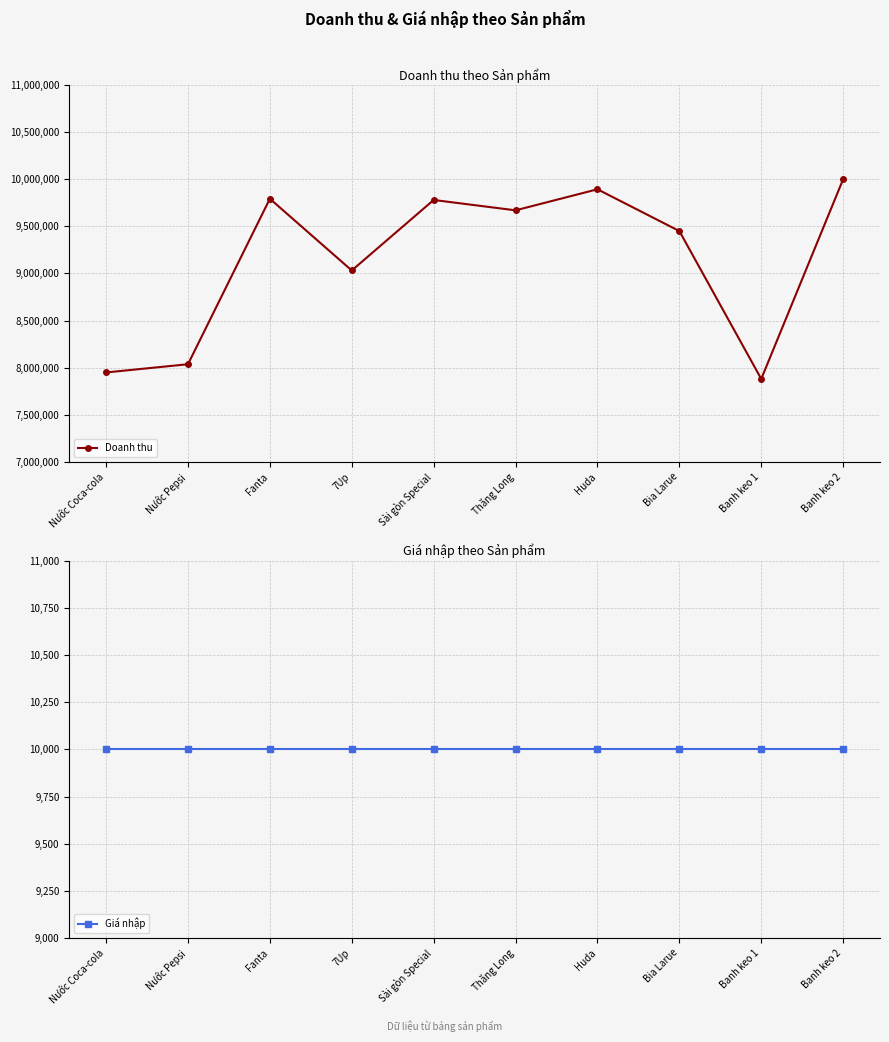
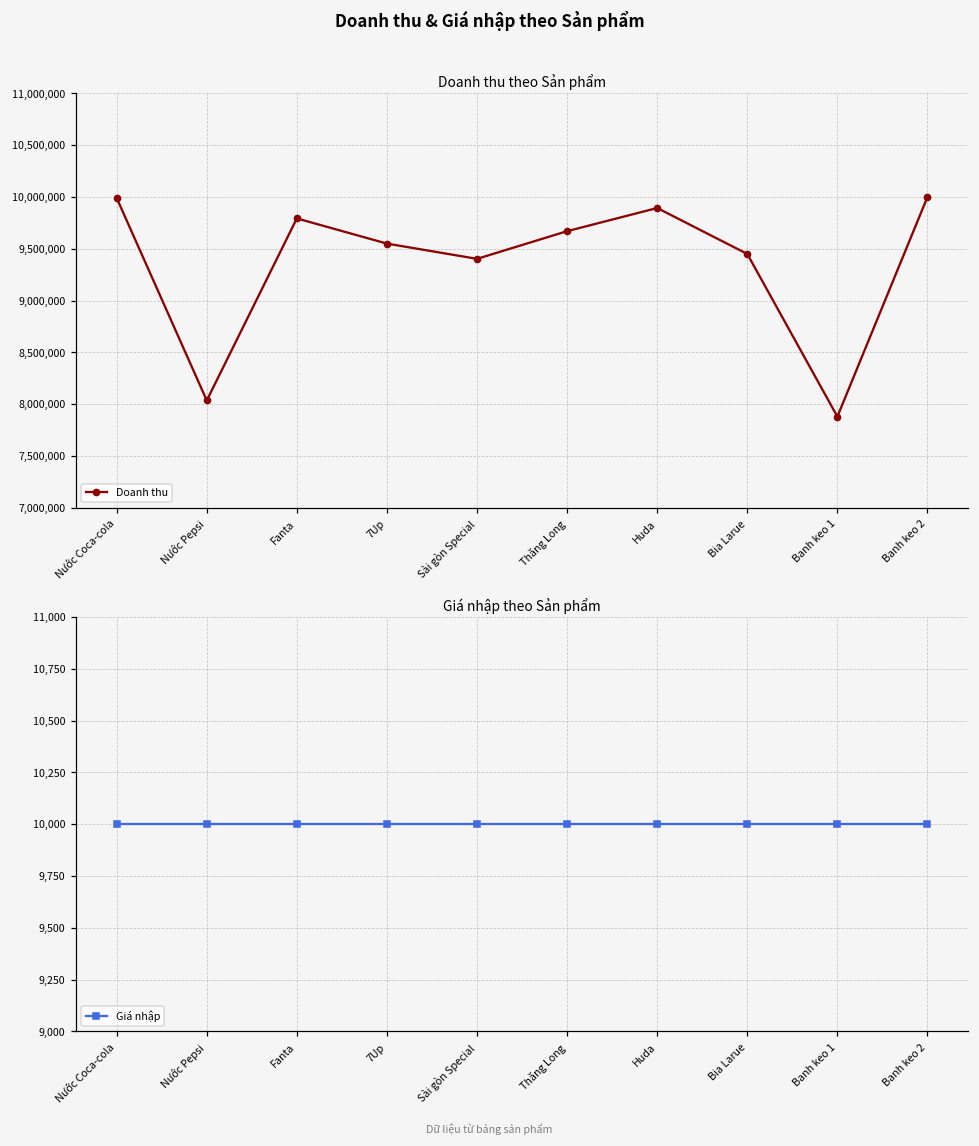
Doanh thu theo Sản phẩm, Nước Coca-cola: 7,900,000 -> 10,000,000
Doanh thu theo Sản phẩm, 7Up: 9,000,000 -> 9,600,000
Doanh thu theo Sản phẩm, Sài gòn Special: 9,800,000 -> 9,400,000
